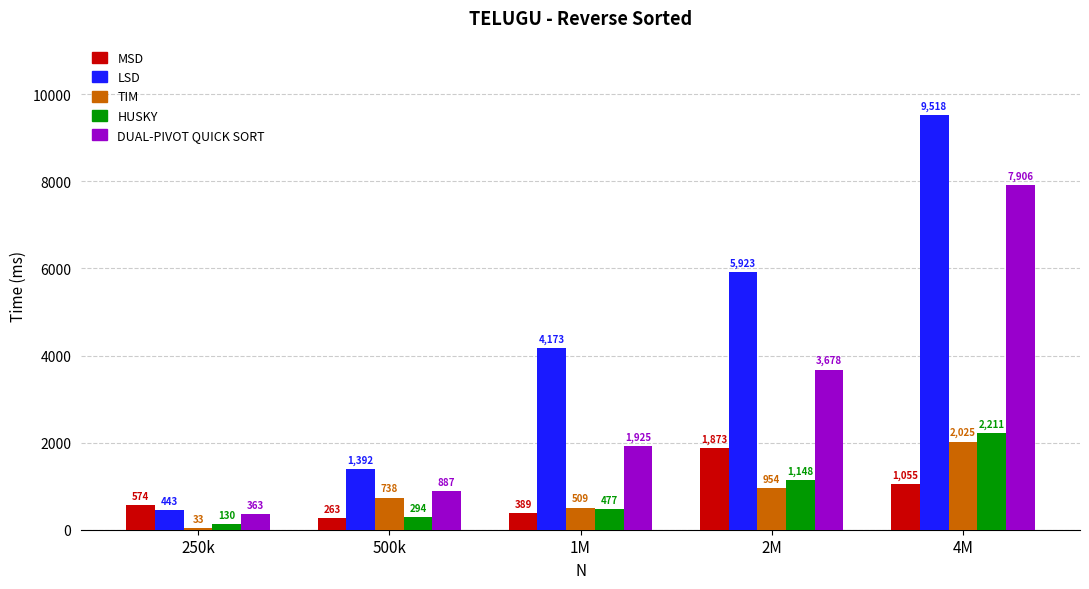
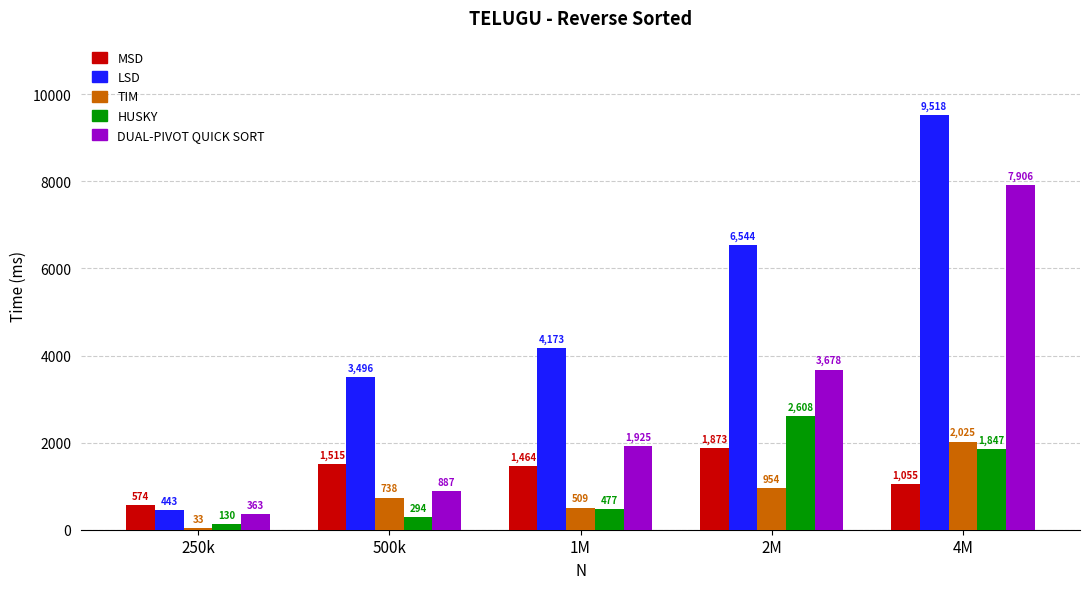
MSD, 500k: 263 -> 1,515
LSD, 500k: 1,392 -> 3,496
MSD, 1M: 389 -> 1,464
LSD, 2M: 5,923 -> 6,544
HUSKY, 2M: 1,148 -> 2,608
HUSKY, 4M: 2,211 -> 1,847
